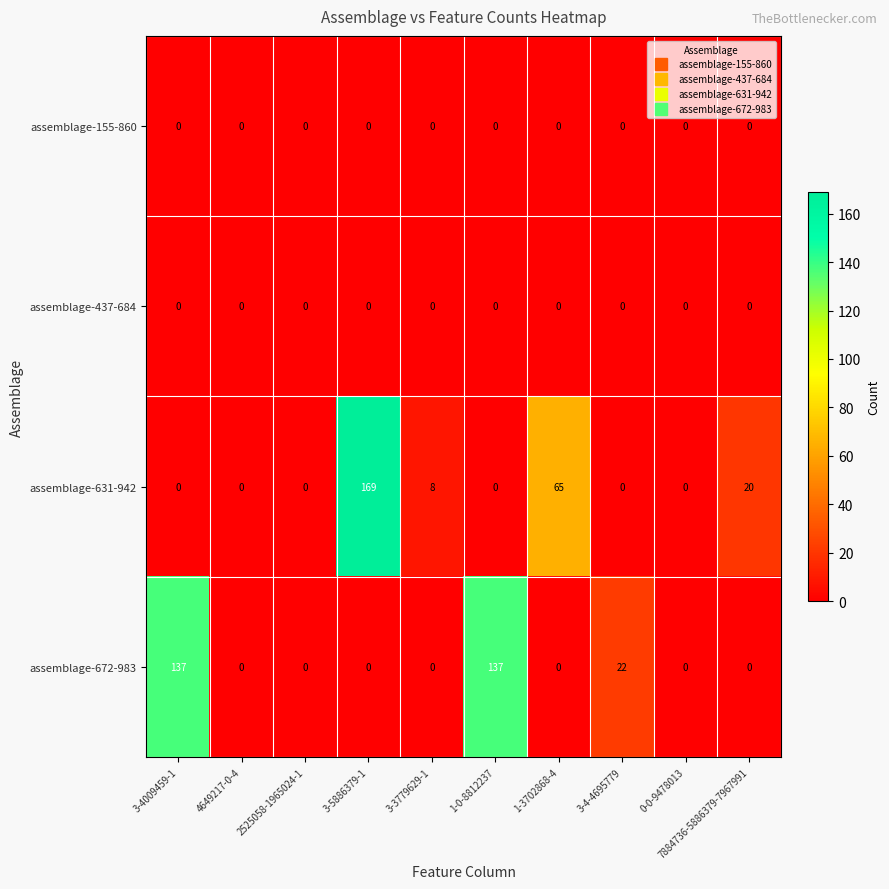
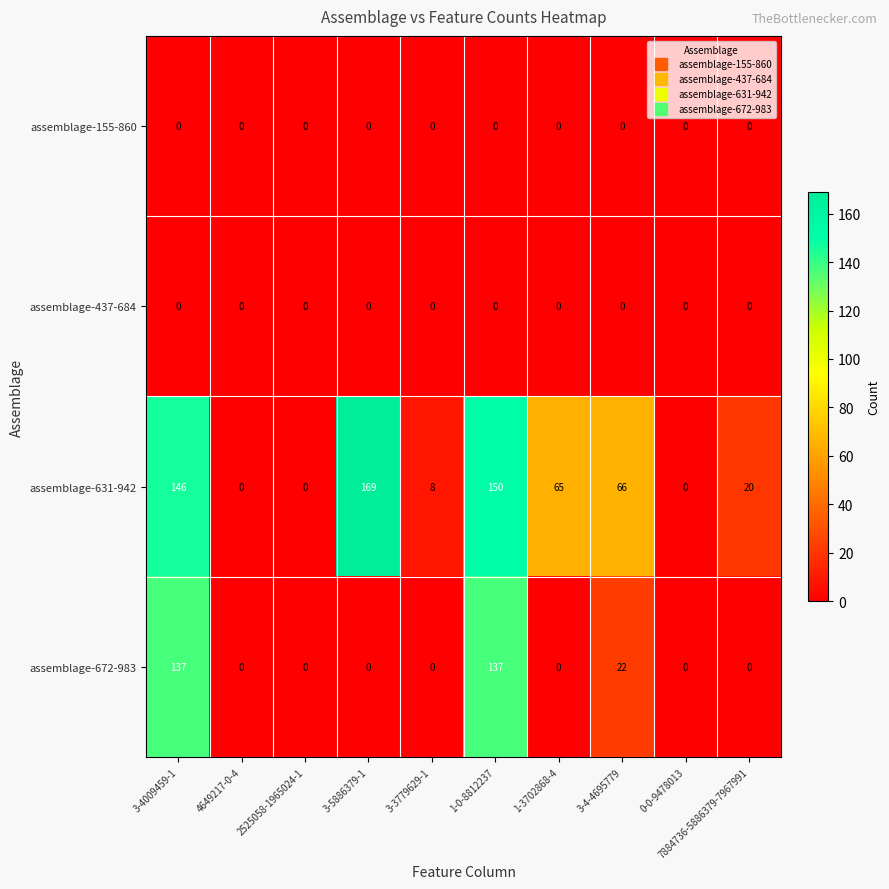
assemblage-631-942, 3-4009459-1: 0 -> 146
assemblage-631-942, 1-0-8812237: 0 -> 150
assemblage-631-942, 3-4-4695779: 0 -> 66
